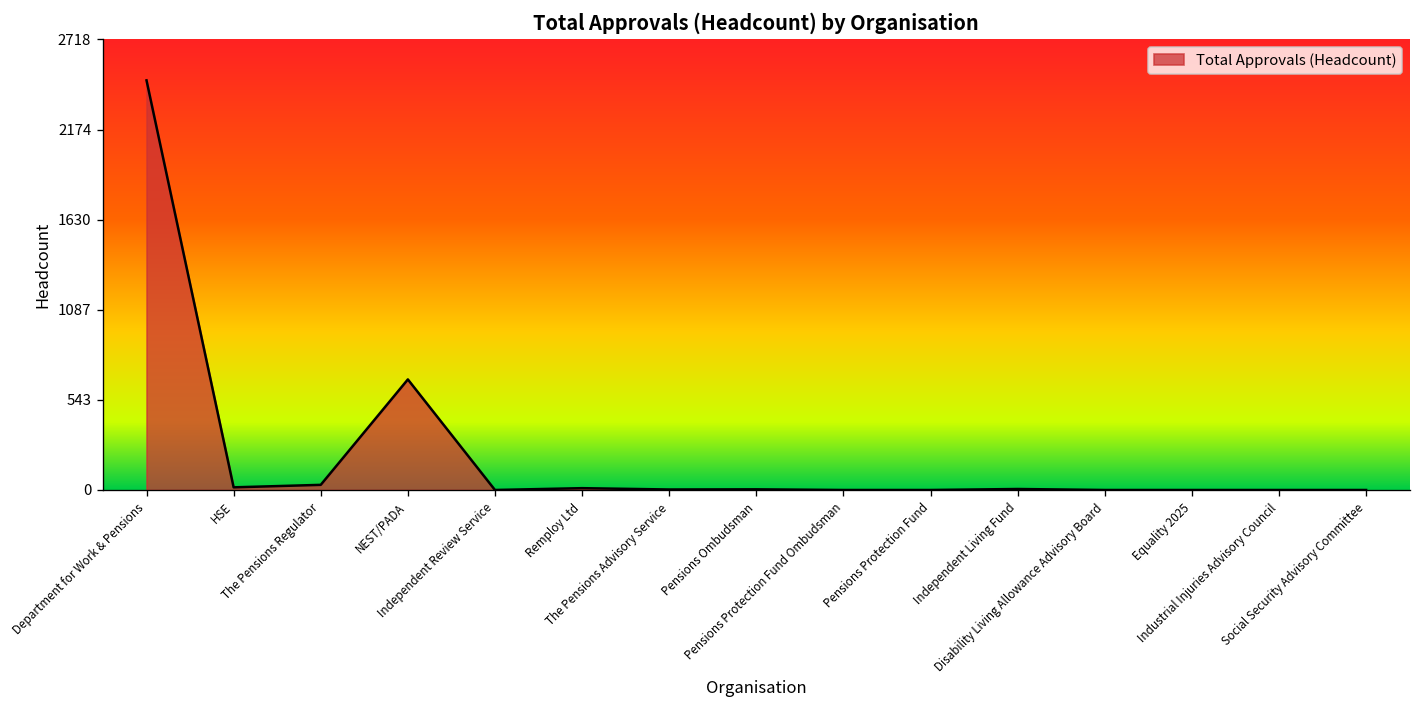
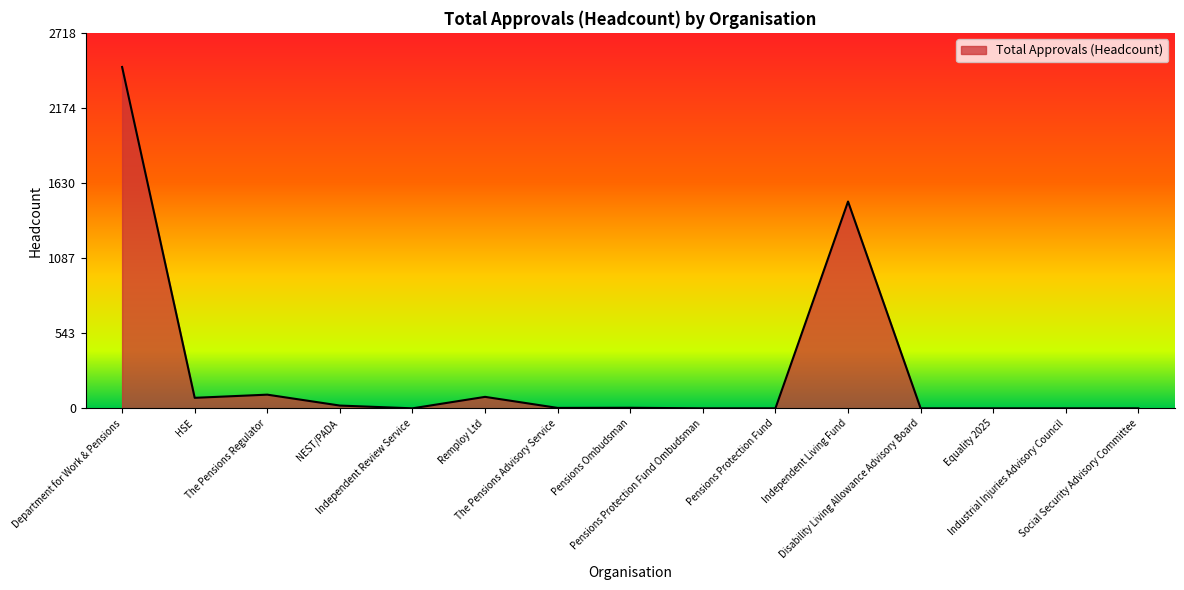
HSE: 20 -> 80
The Pensions Regulator: 30 -> 100
NEST/PADA: 670 -> 20
Remploy Ltd: 10 -> 80
Independent Living Fund: 10 -> 1500
